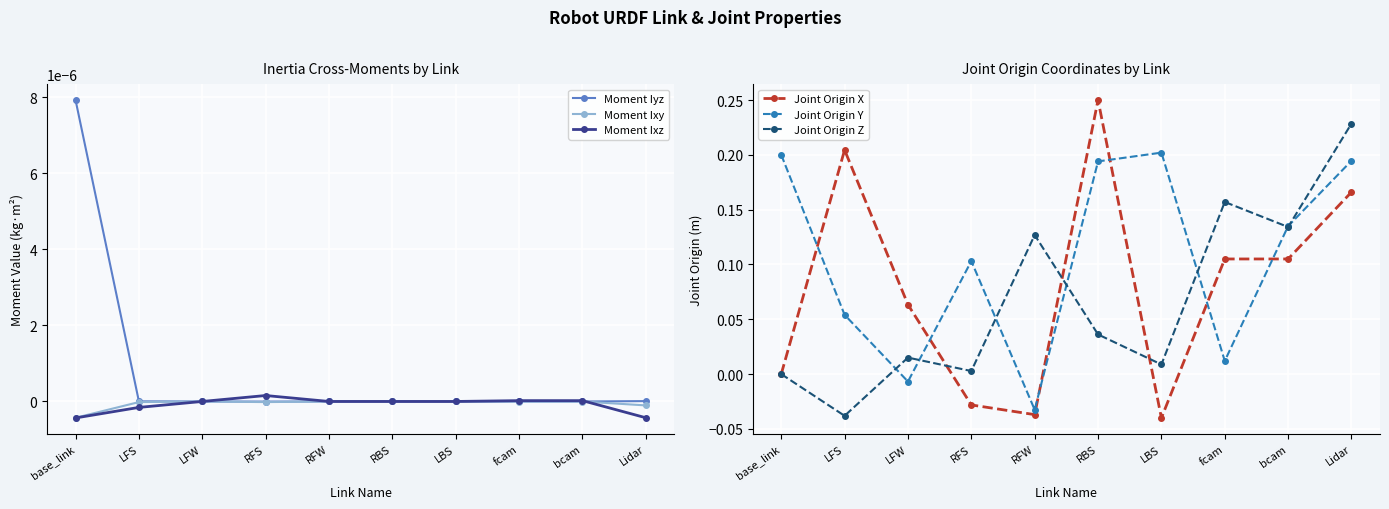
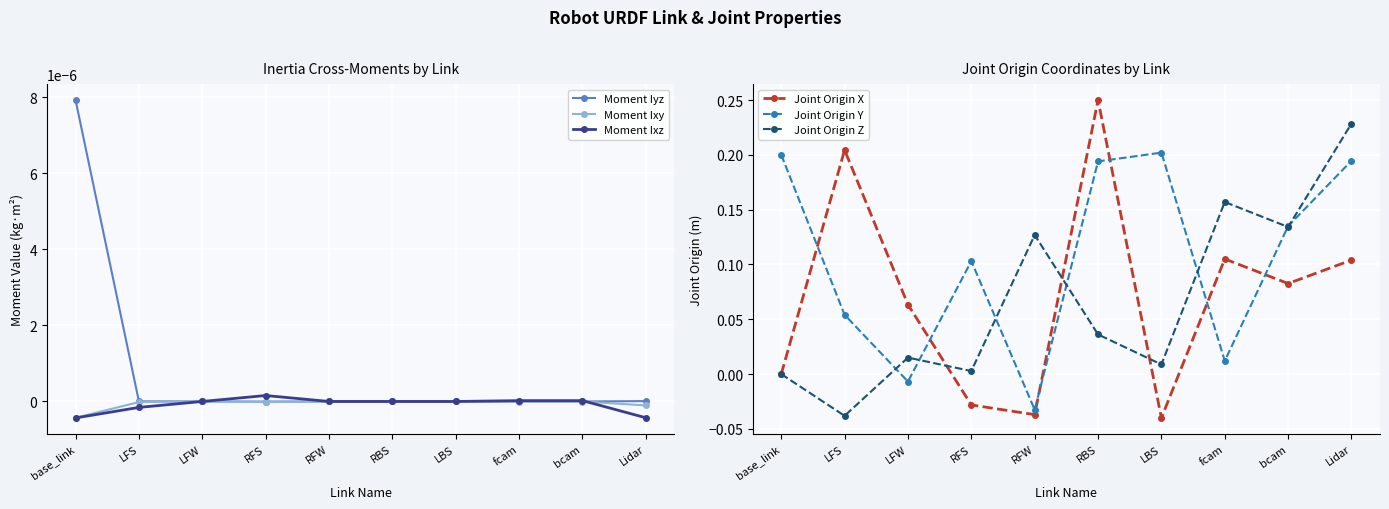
Joint Origin Coordinates by Link, Joint Origin X, bcam: 0.105 -> 0.083
Joint Origin Coordinates by Link, Joint Origin X, Lidar: 0.166 -> 0.104
